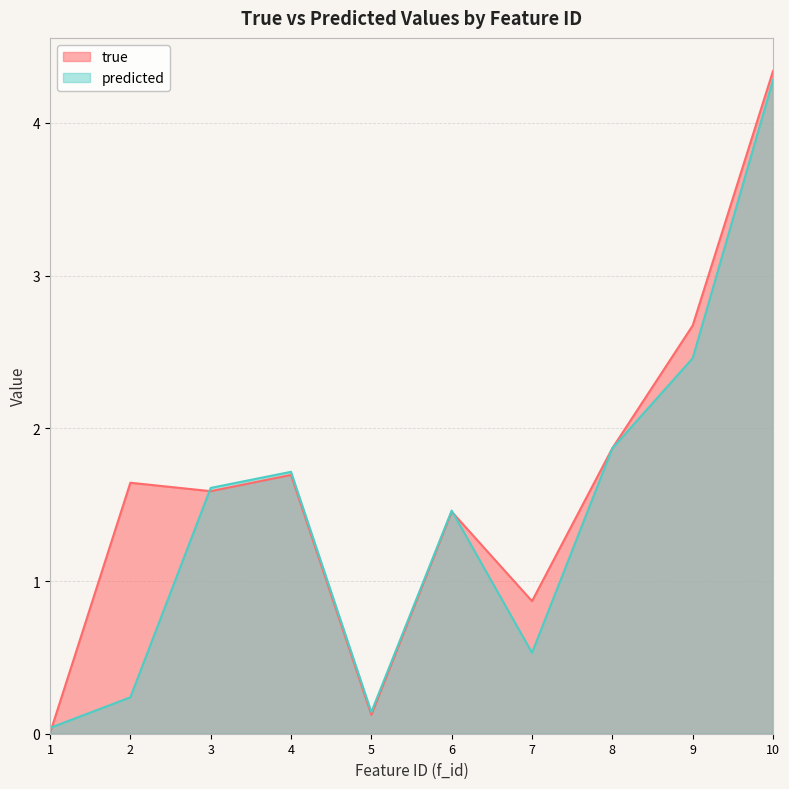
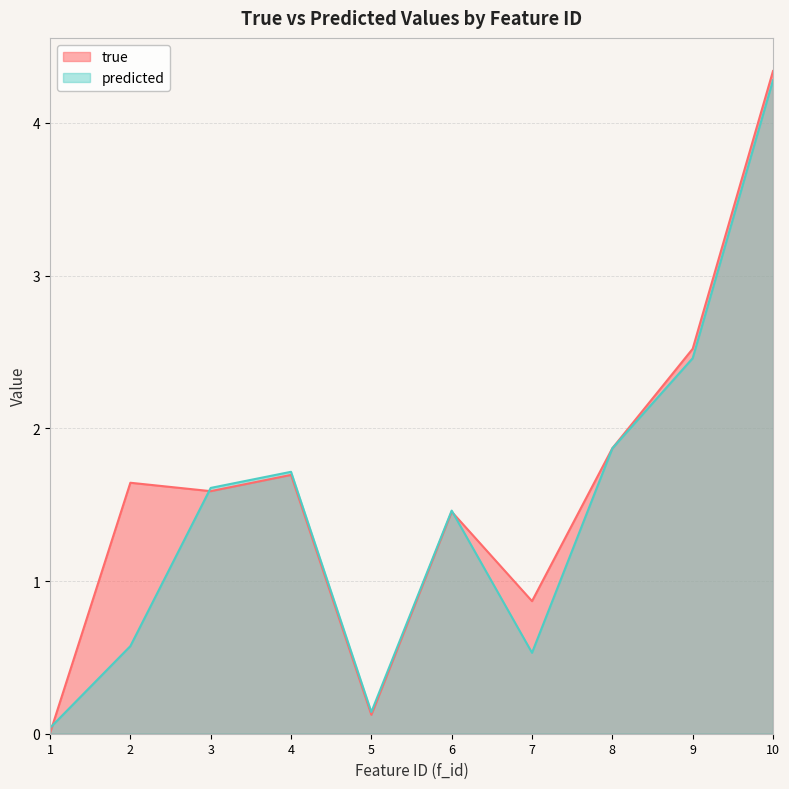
predicted, 2: 0.24 -> 0.57
true, 9: 2.67 -> 2.52
